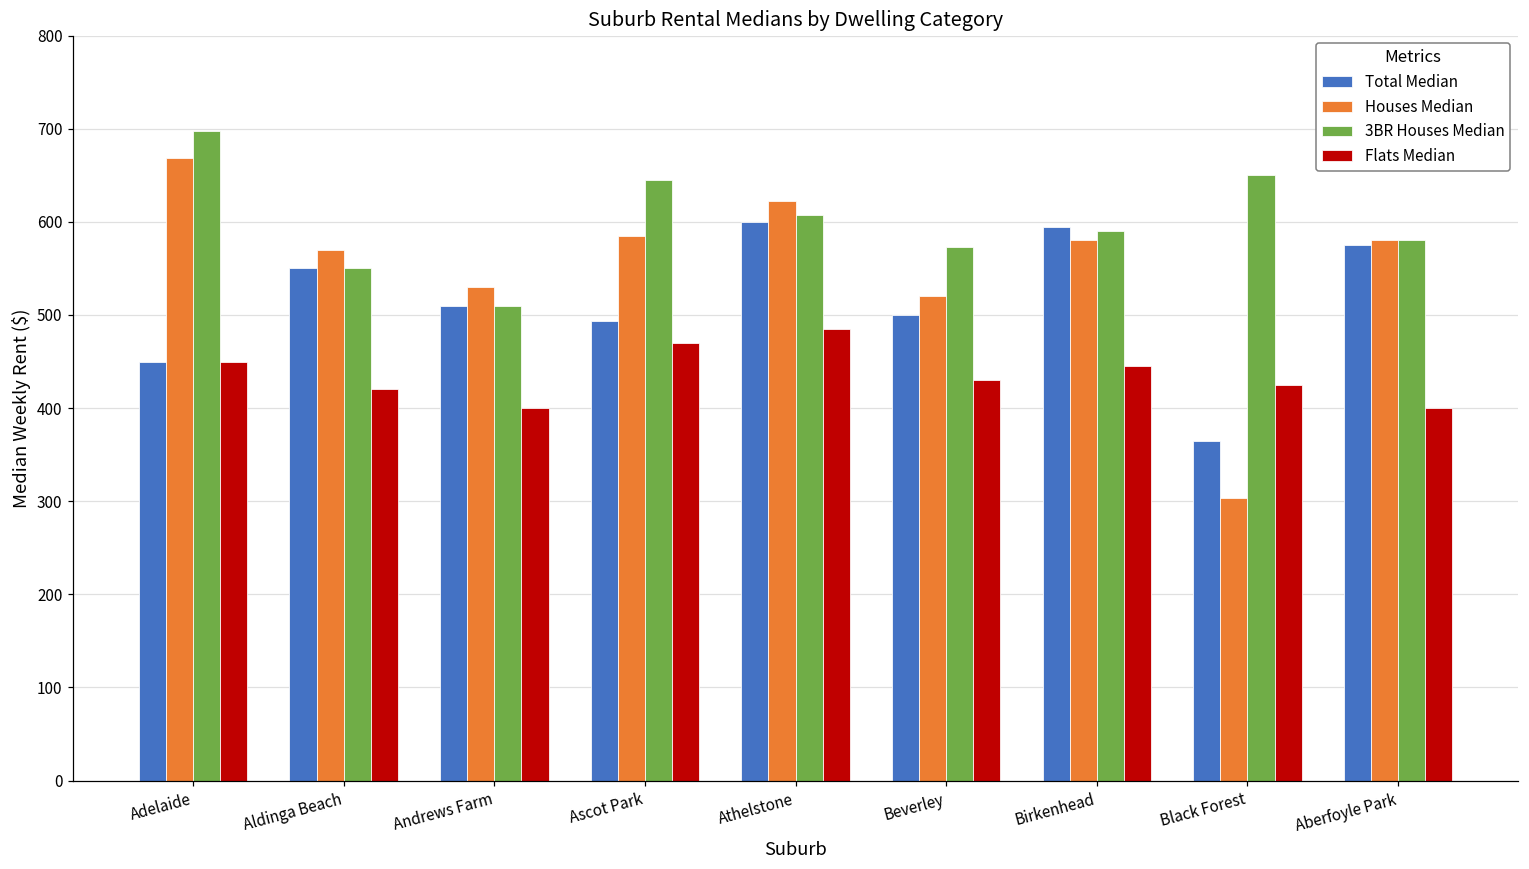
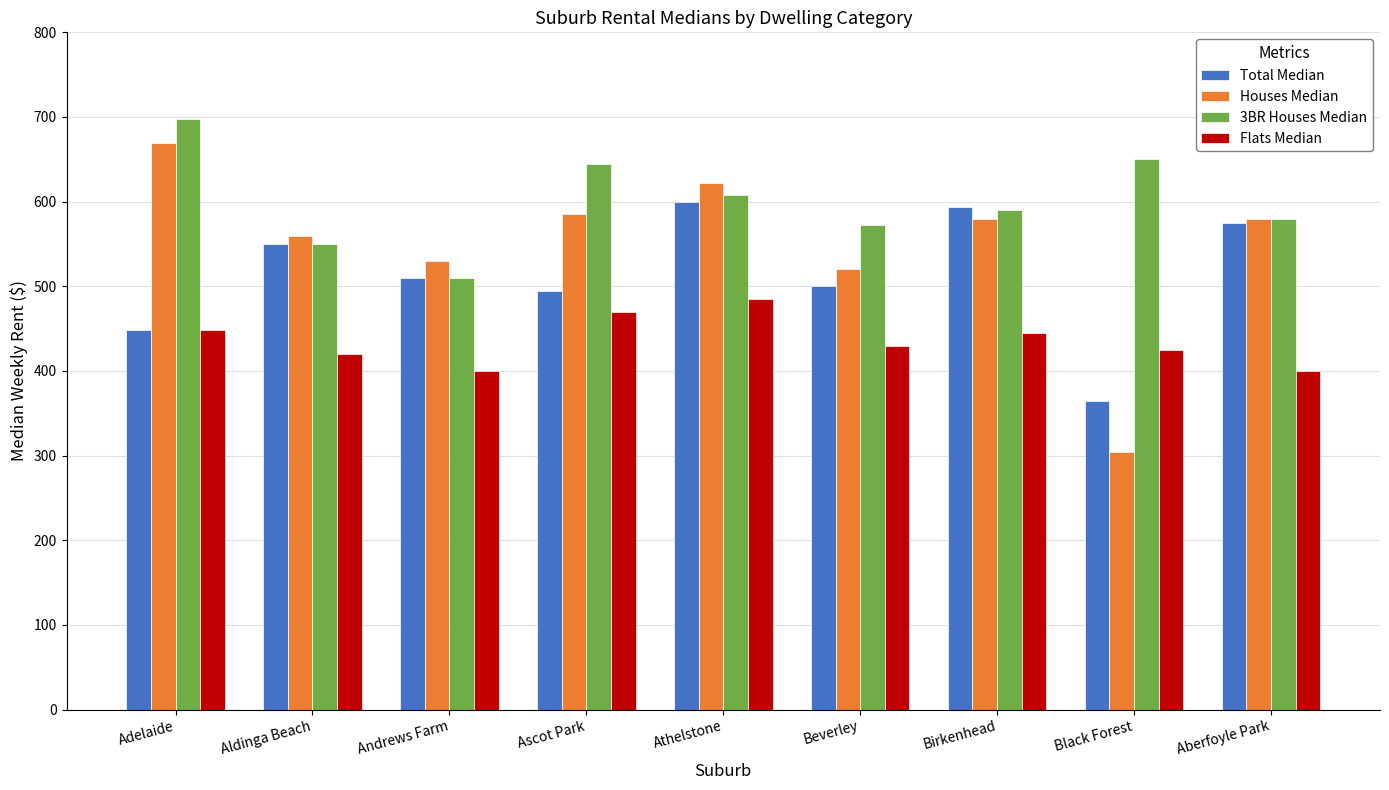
Houses Median, Aldinga Beach: 570 -> 560
